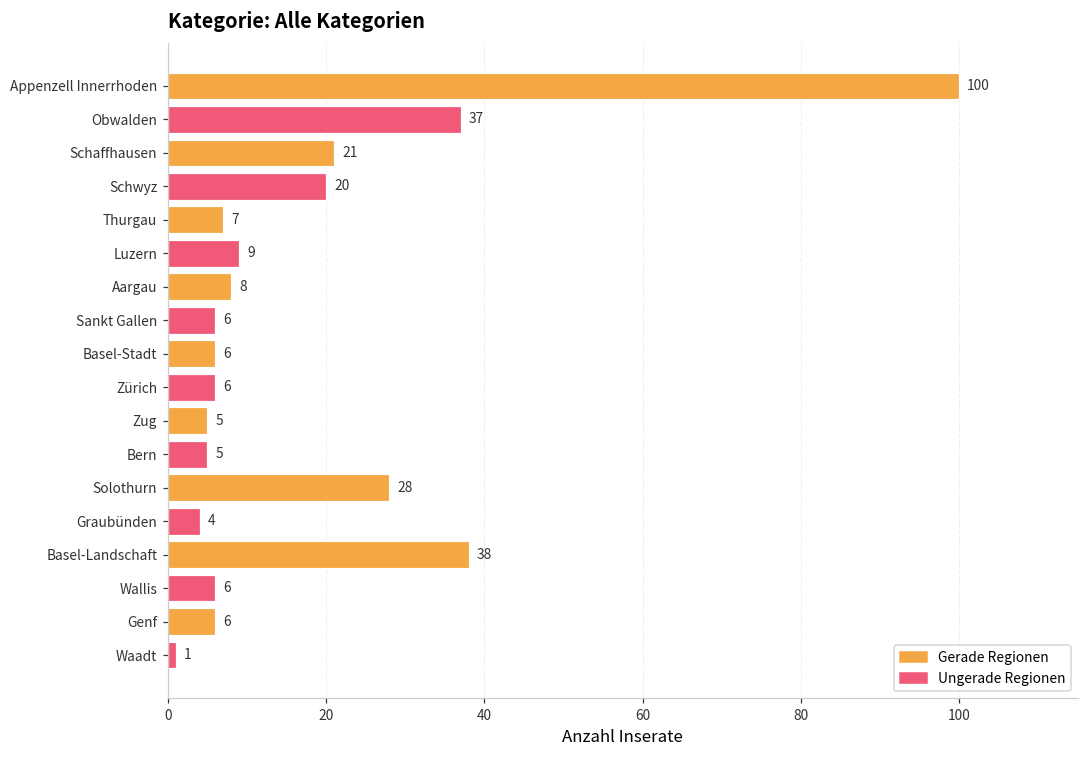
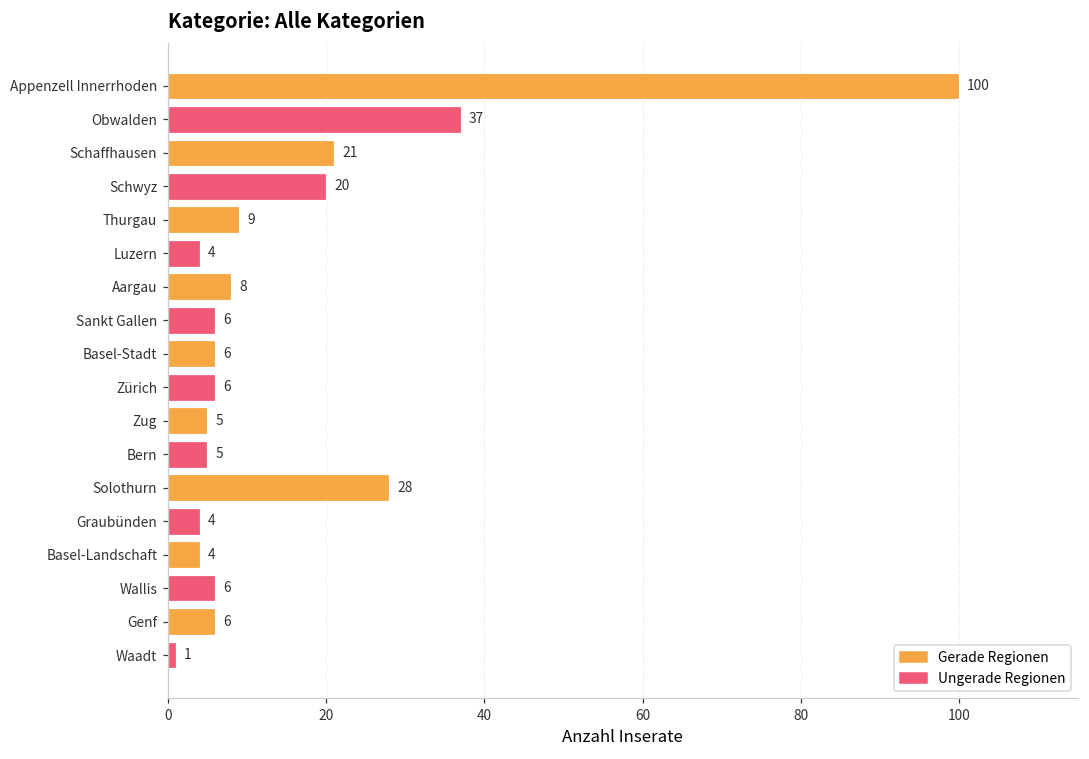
Thurgau: 7 -> 9
Luzern: 9 -> 4
Basel-Landschaft: 38 -> 4
